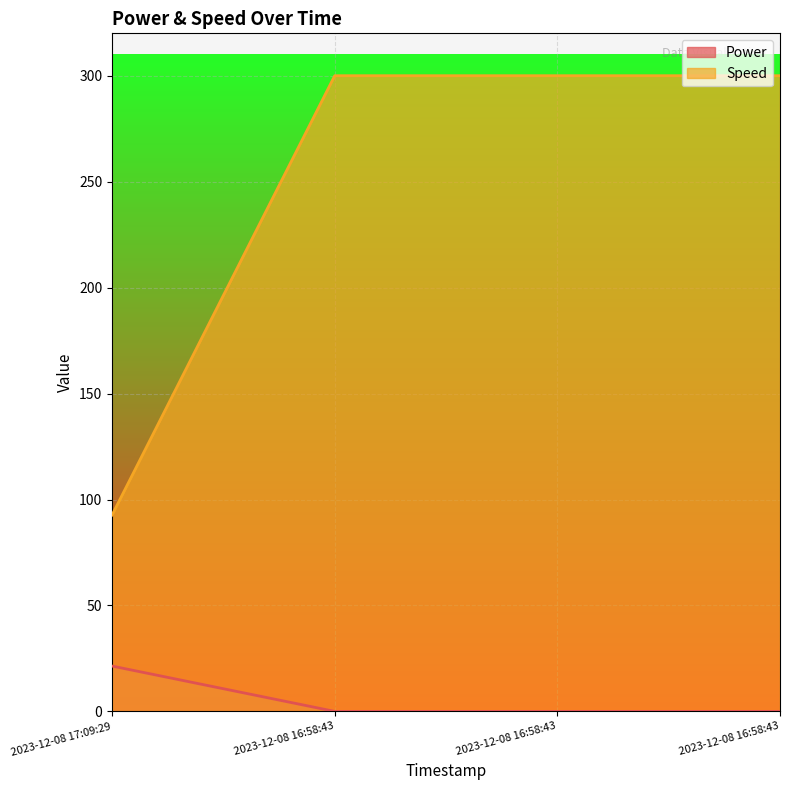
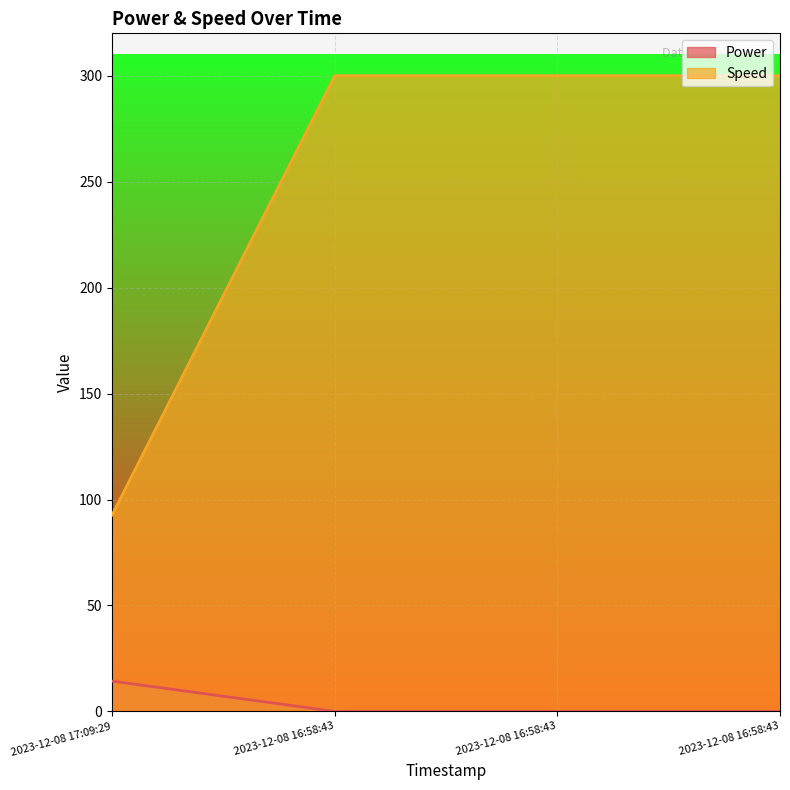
Power, 2023-12-08 17:09:29: 21 -> 14
